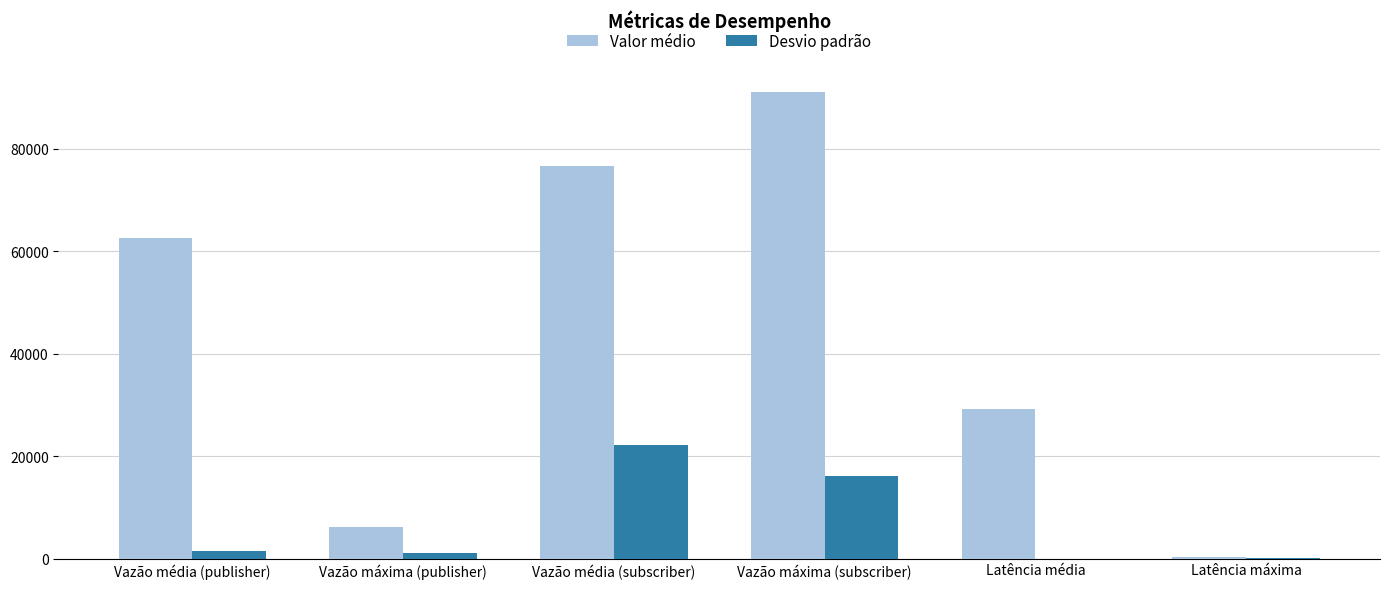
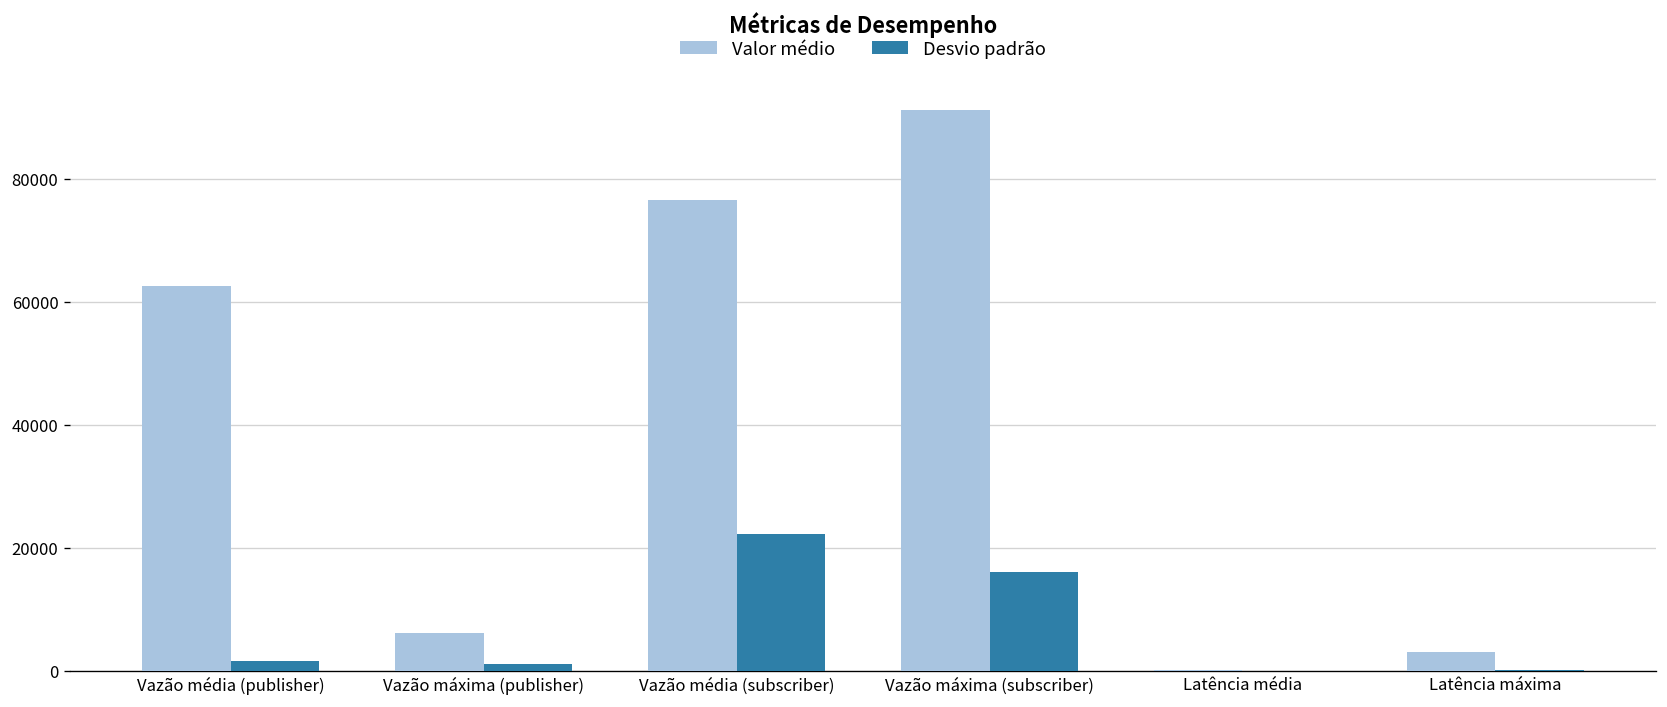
Valor médio, Latência média: 29000 -> 0
Valor médio, Latência máxima: 0 -> 3000
